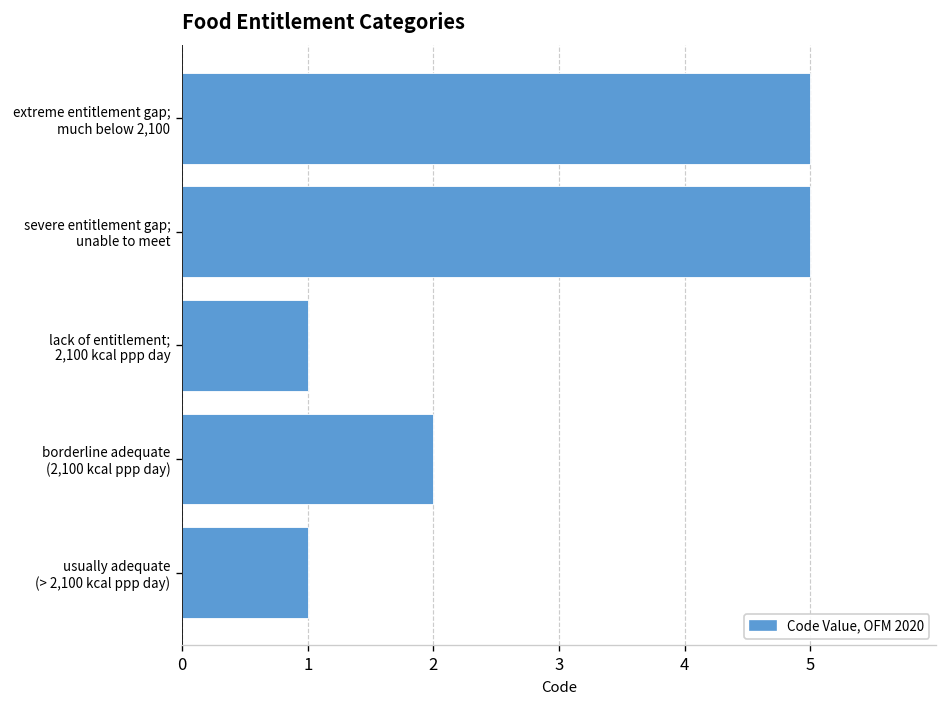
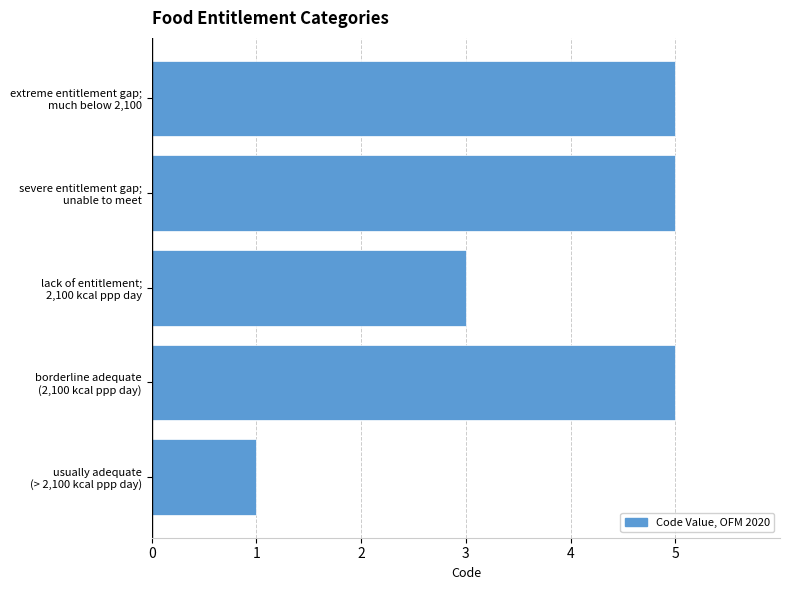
lack of entitlement; 2,100 kcal ppp day: 1 -> 3
borderline adequate (2,100 kcal ppp day): 2 -> 5
